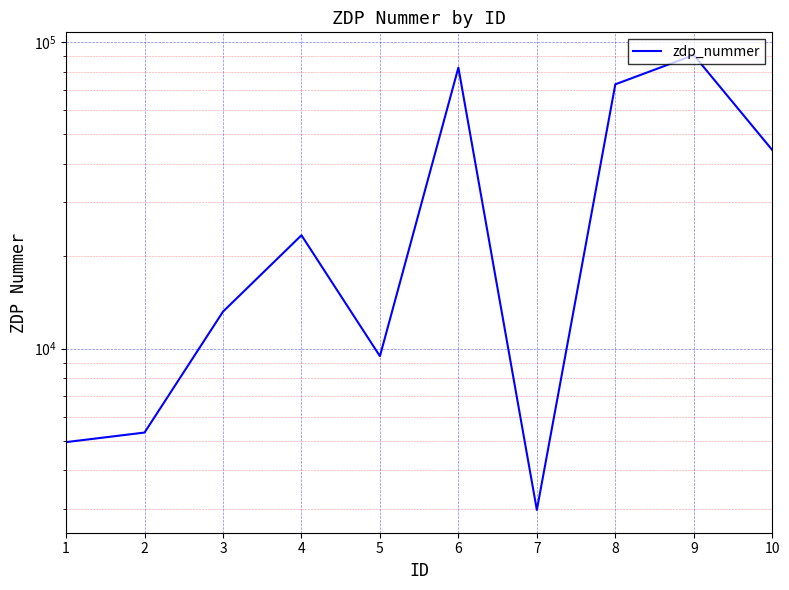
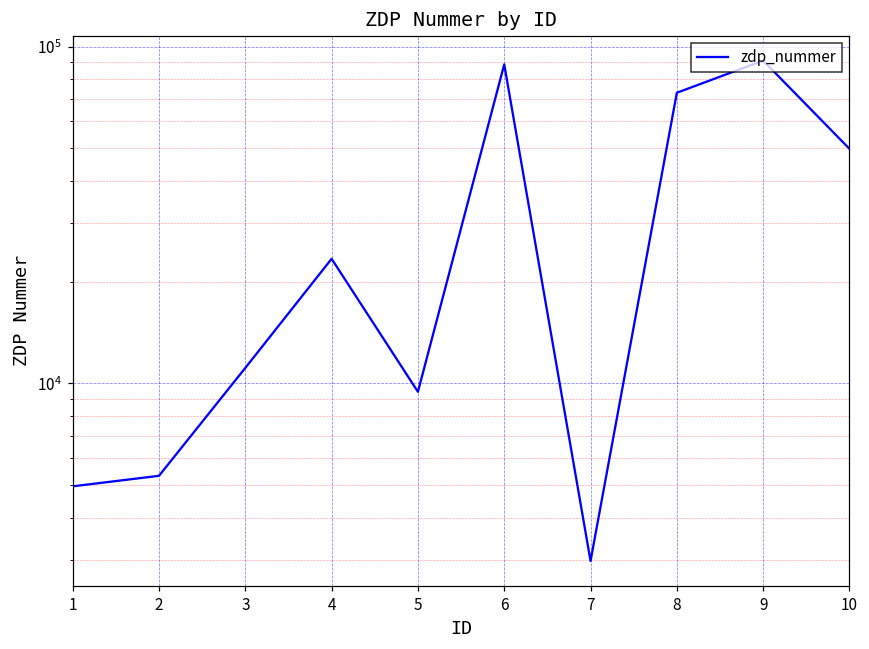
3: 13200 -> 11100
6: 83000 -> 88000
10: 44000 -> 50000
